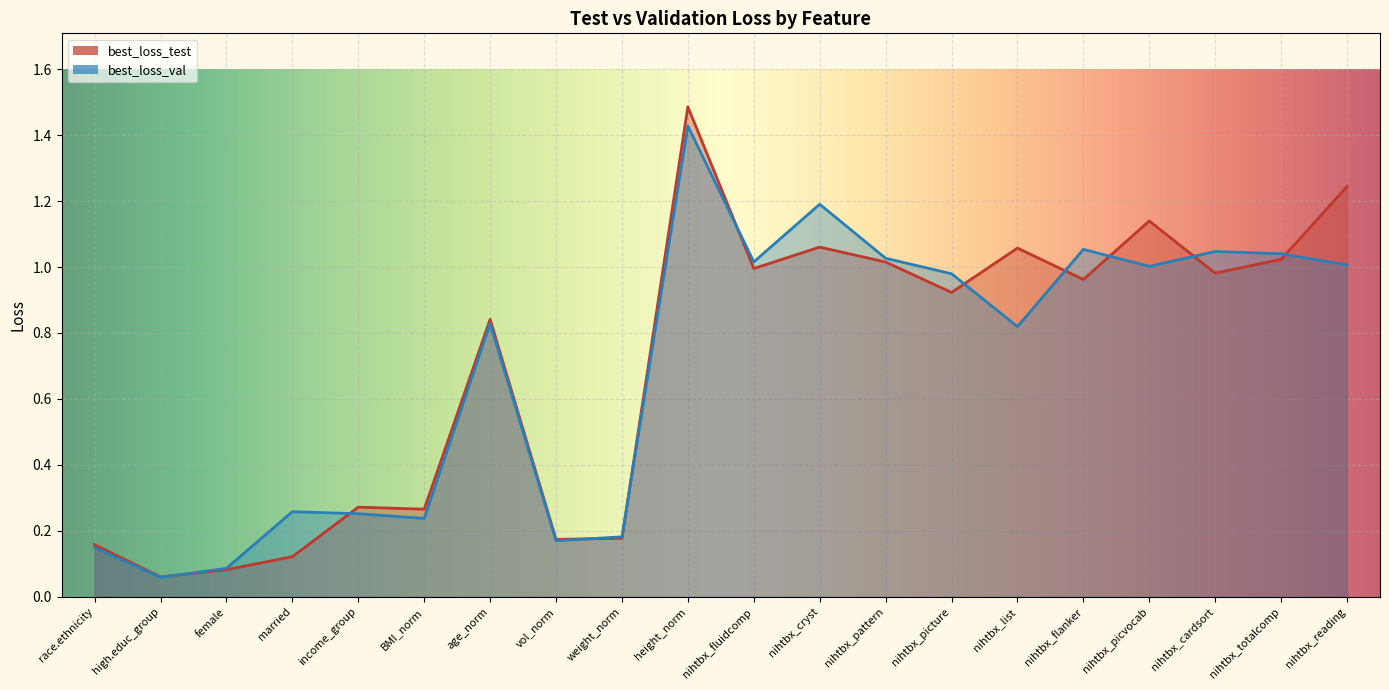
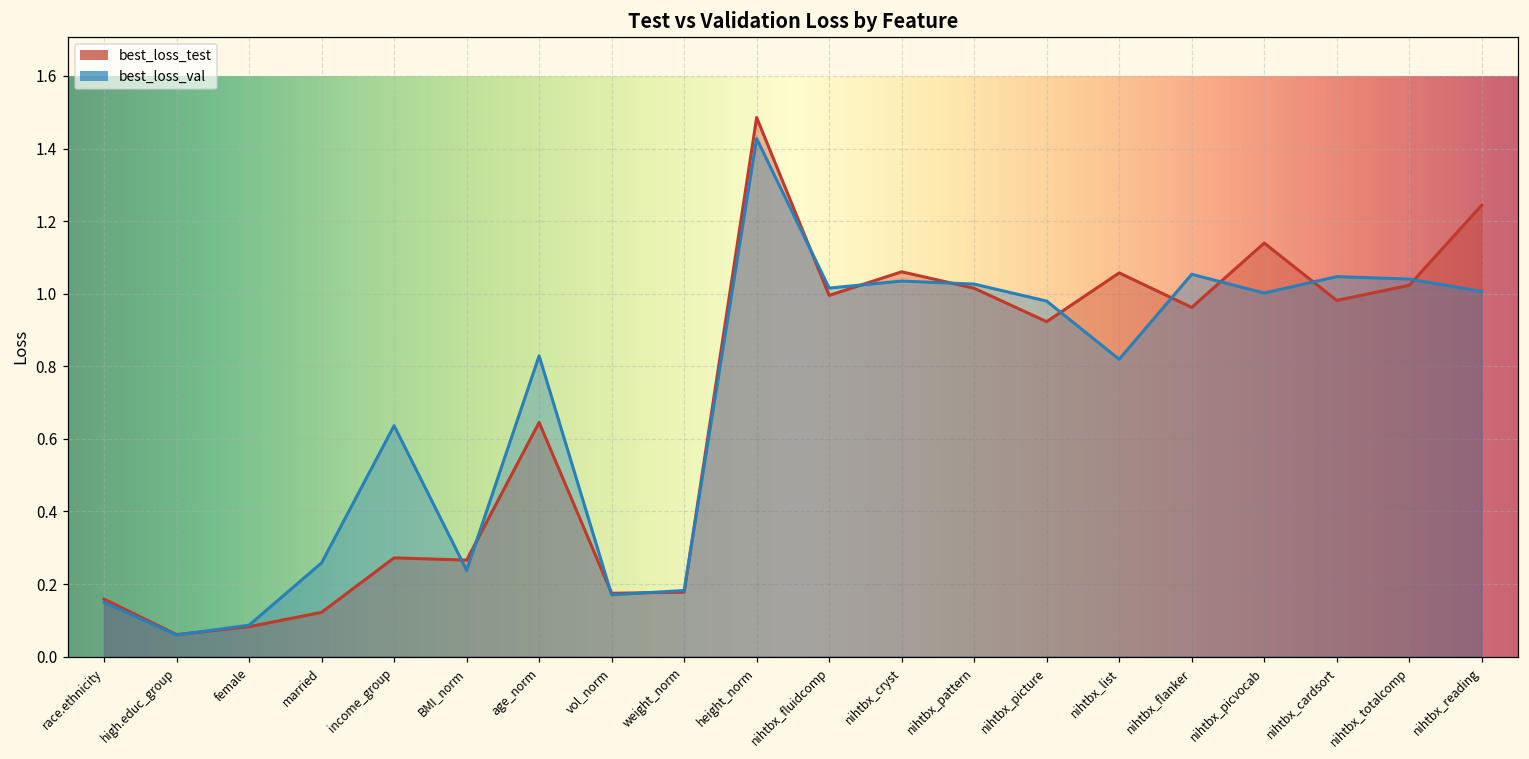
best_loss_val, income_group: 0.25 -> 0.64
best_loss_test, age_norm: 0.84 -> 0.65
best_loss_val, nihtbx_cryst: 1.19 -> 1.03
